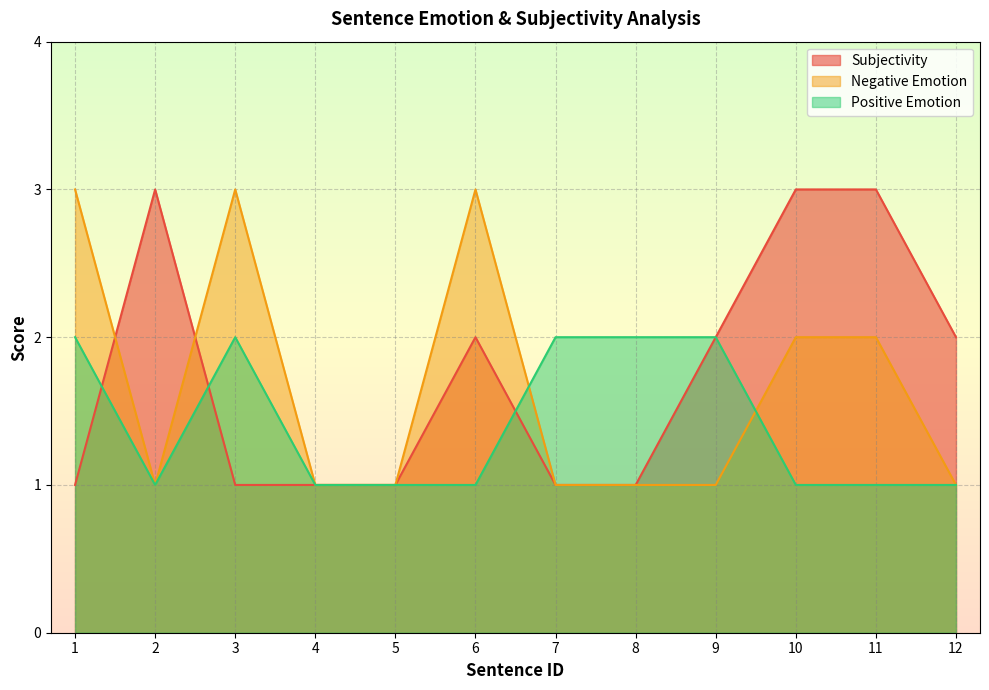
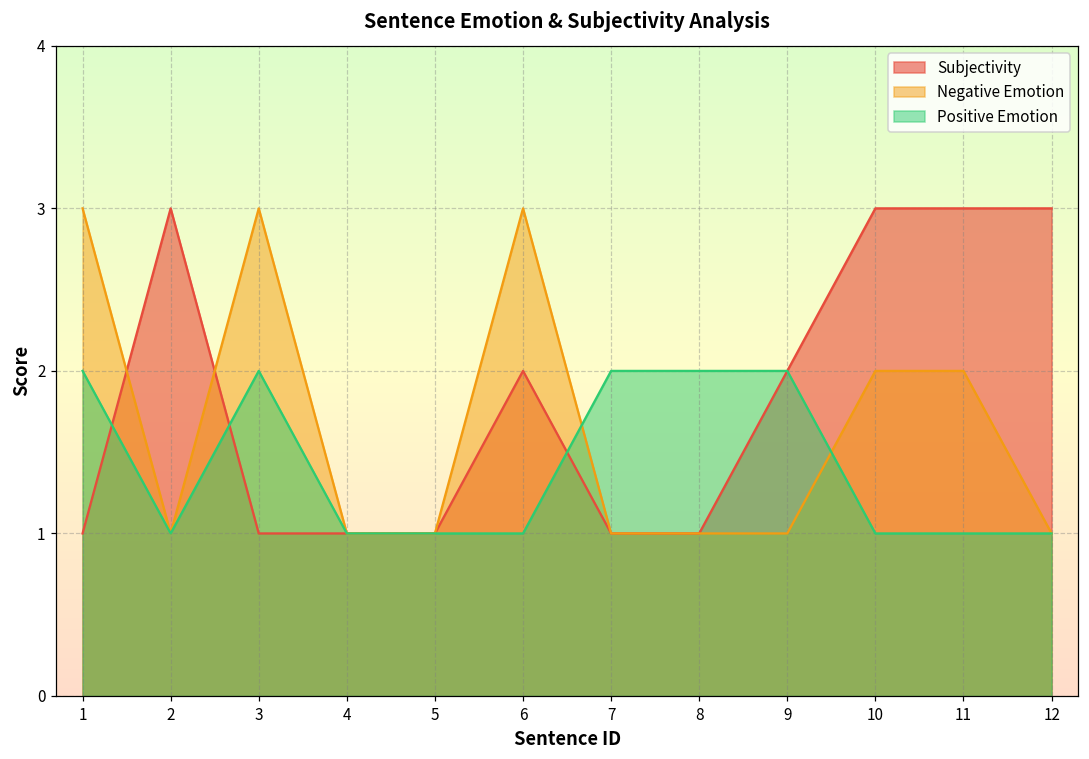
Subjectivity, 12: 2 -> 3
